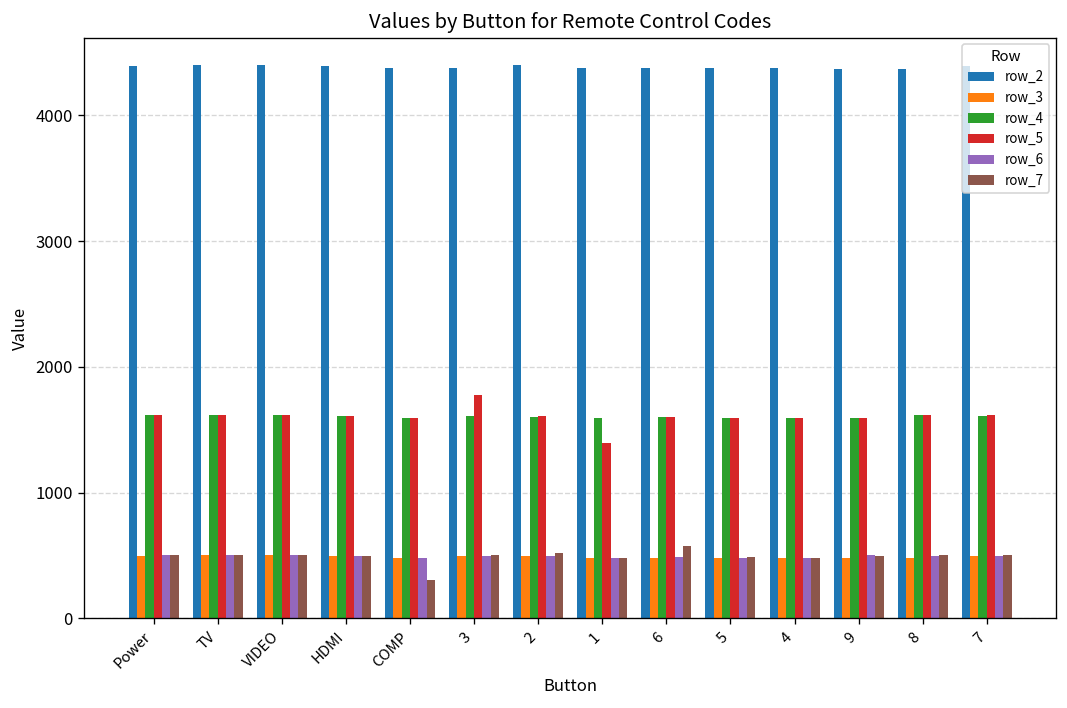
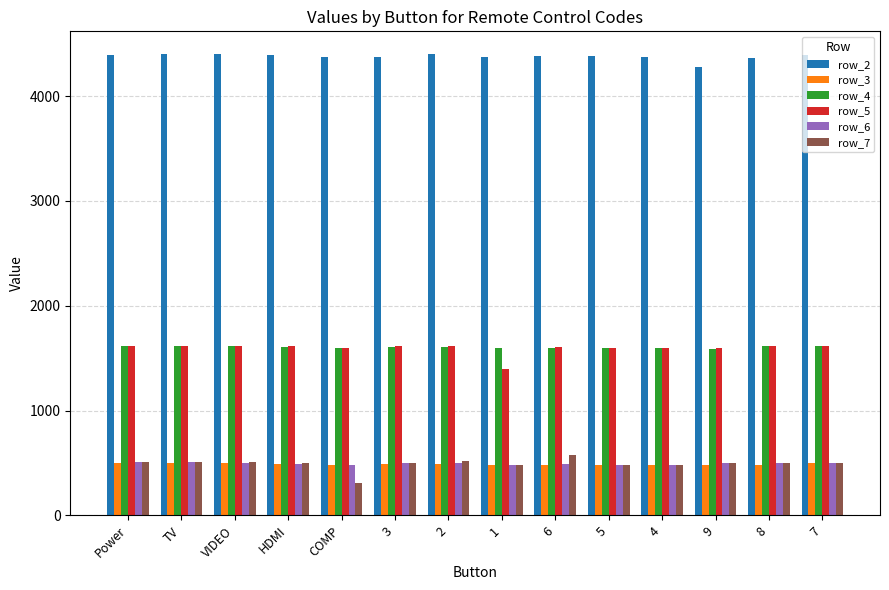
row_5, 3: 1780 -> 1610
row_2, 9: 4370 -> 4280
